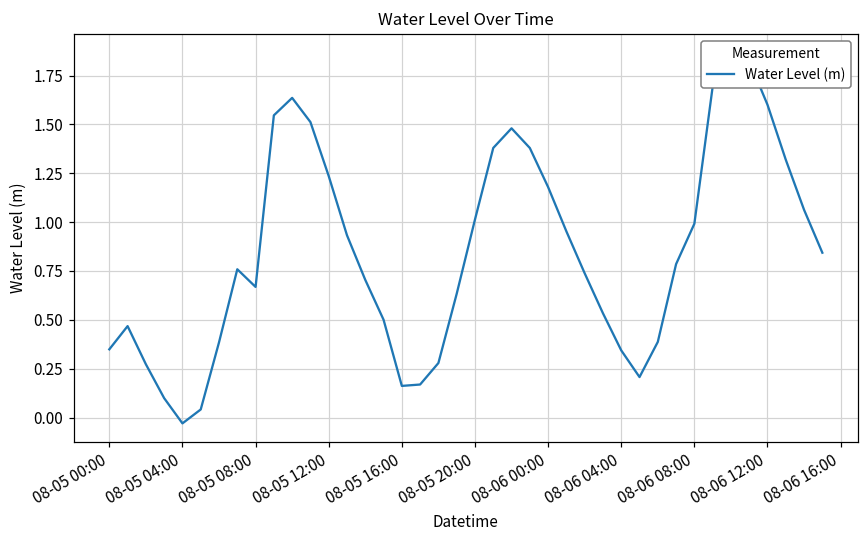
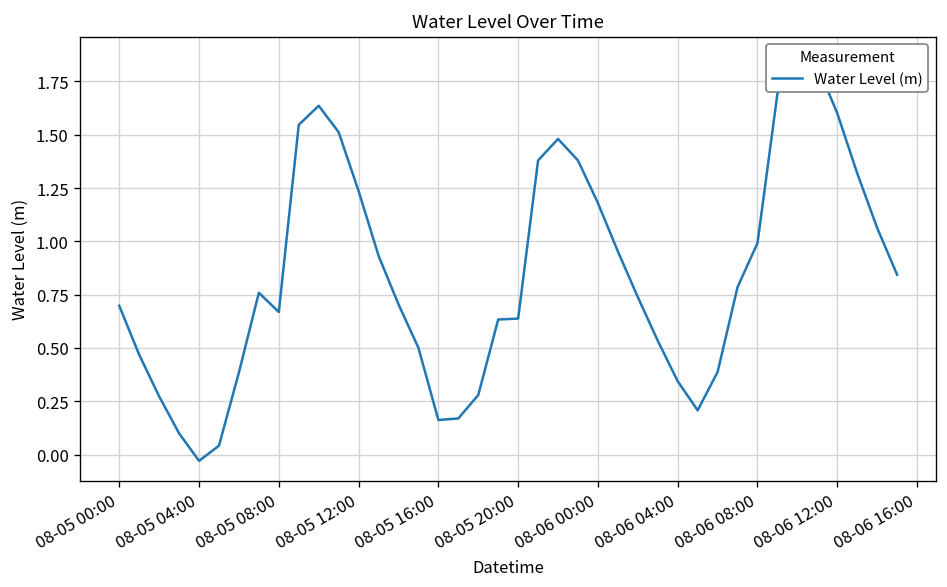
08-05 00:00: 0.35 -> 0.70
08-05 20:00: 1.01 -> 0.64
